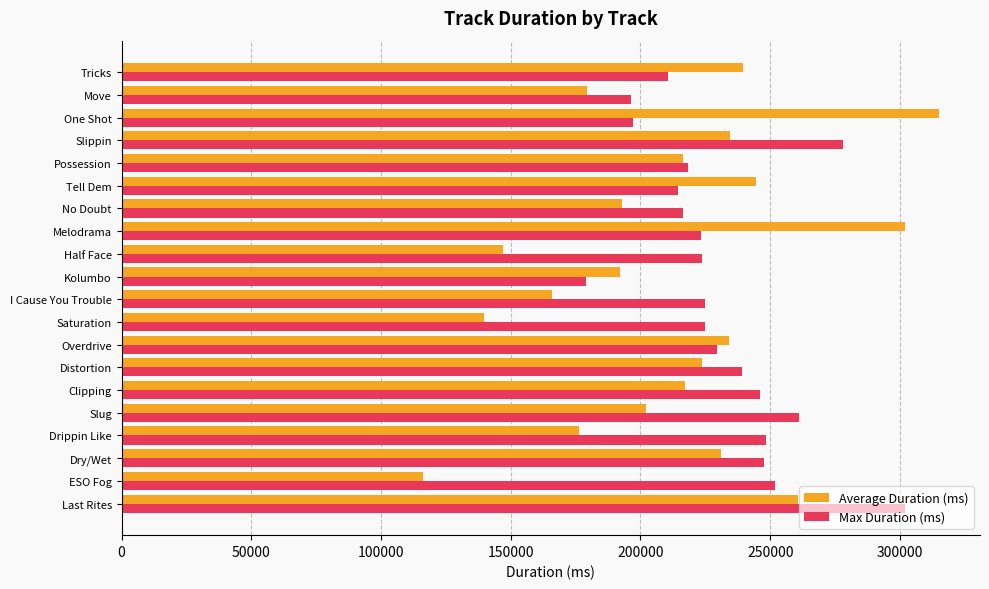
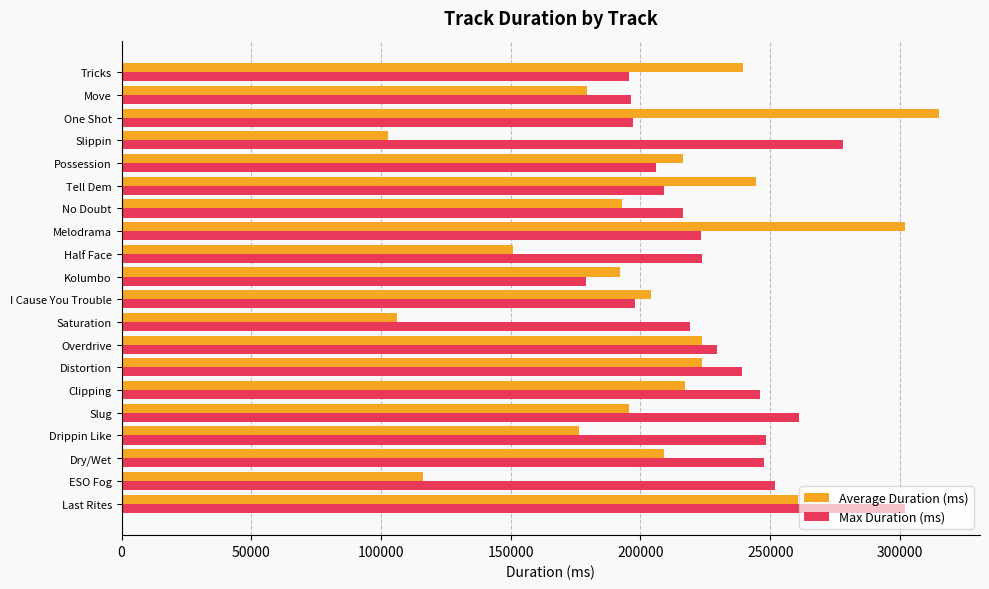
Max Duration (ms), Tricks: 211000 -> 195000
Average Duration (ms), Slippin: 235000 -> 103000
Max Duration (ms), Possession: 218000 -> 206000
Max Duration (ms), Tell Dem: 215000 -> 209000
Average Duration (ms), Half Face: 147000 -> 151000
Average Duration (ms), I Cause You Trouble: 166000 -> 204000
Max Duration (ms), I Cause You Trouble: 225000 -> 198000
Average Duration (ms), Saturation: 140000 -> 106000
Max Duration (ms), Saturation: 225000 -> 219000
Average Duration (ms), Overdrive: 234000 -> 224000
Average Duration (ms), Slug: 202000 -> 195000
Average Duration (ms), Dry/Wet: 231000 -> 209000
